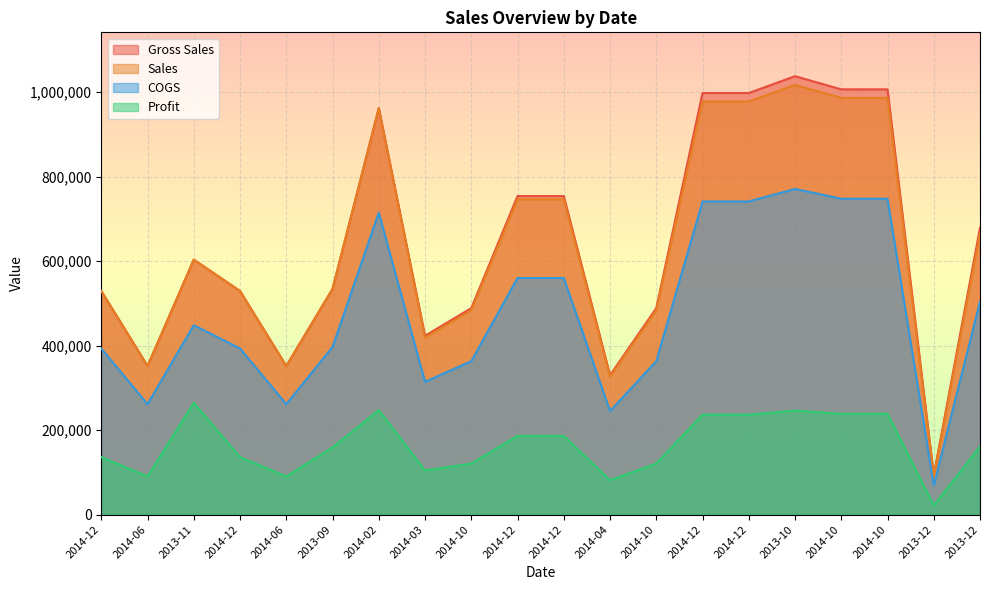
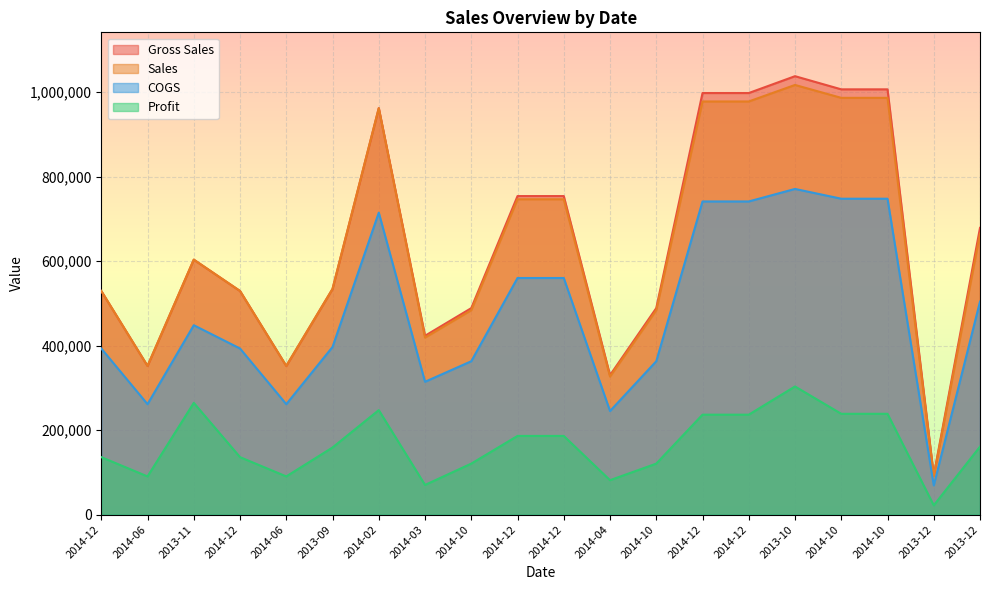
Profit, 2014-03: 100,000 -> 70,000
Profit, 2013-10: 250,000 -> 300,000
